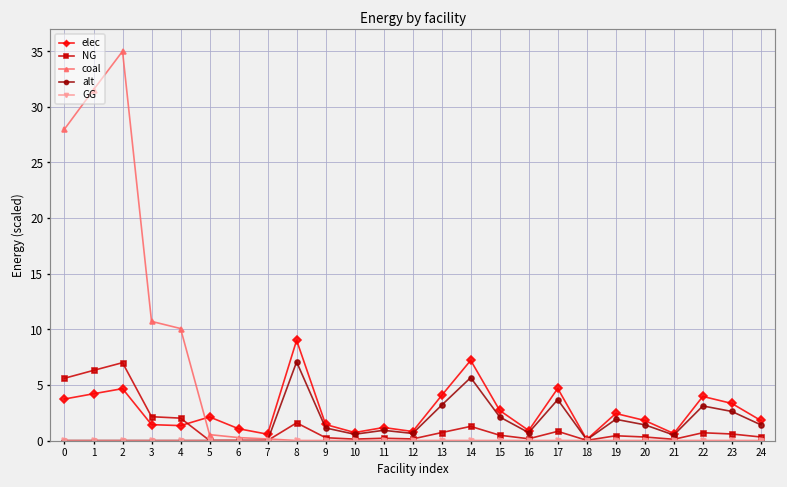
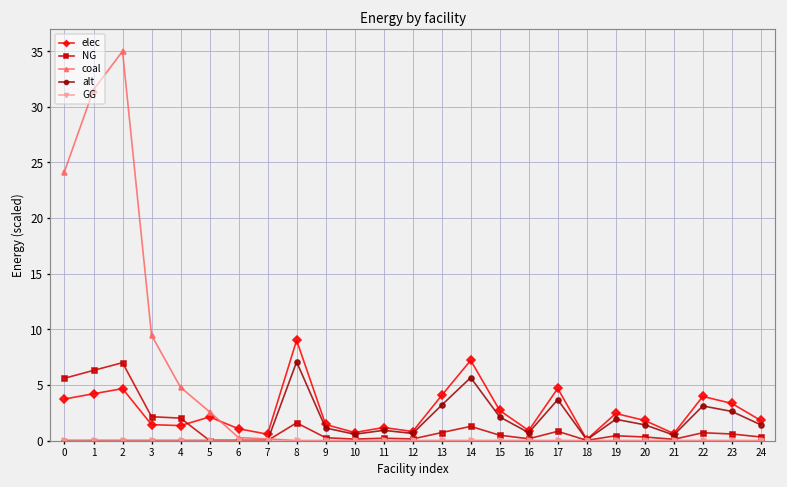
coal, 0: 28 -> 24
coal, 3: 11 -> 9
coal, 4: 10 -> 5
coal, 5: 1 -> 3
